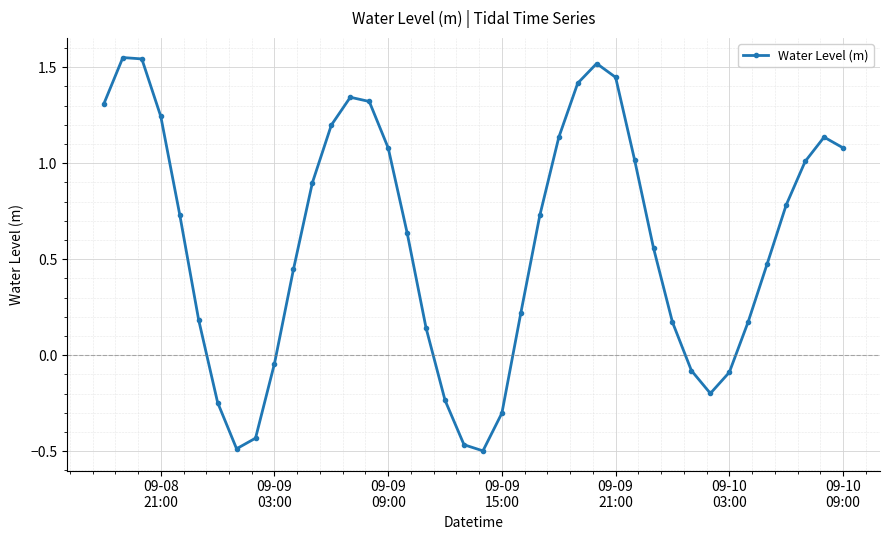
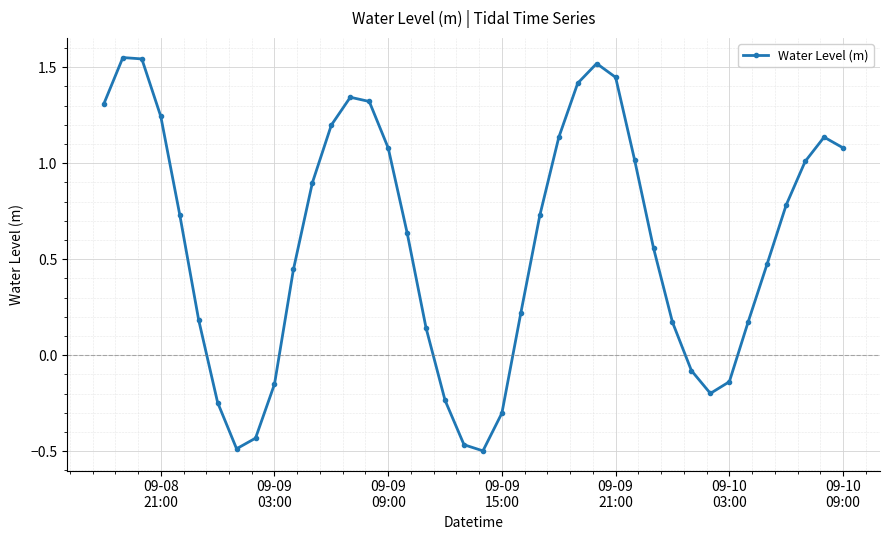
09-09 03:00: -0.04 -> -0.15
09-10 03:00: -0.09 -> -0.14
